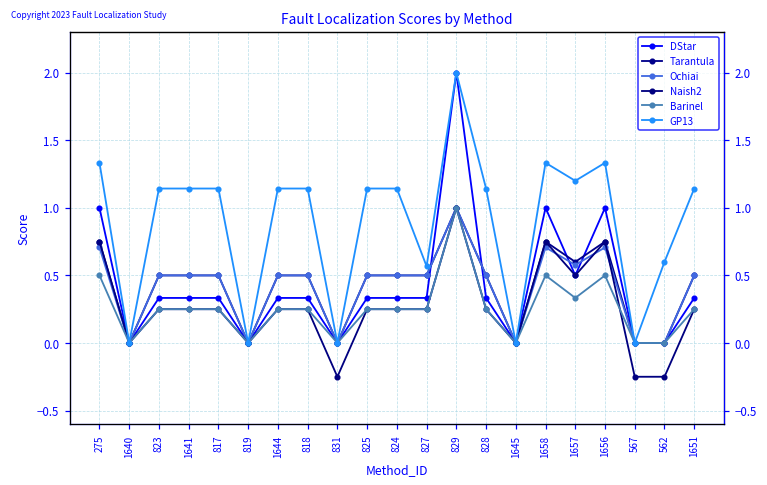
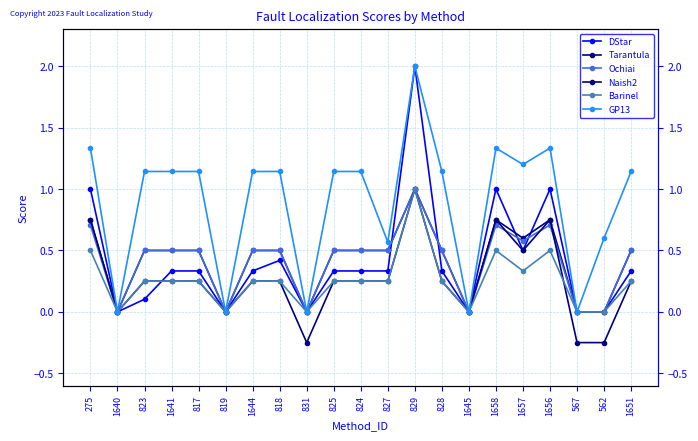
DStar, 823: 0.33 -> 0.10
DStar, 818: 0.33 -> 0.42
